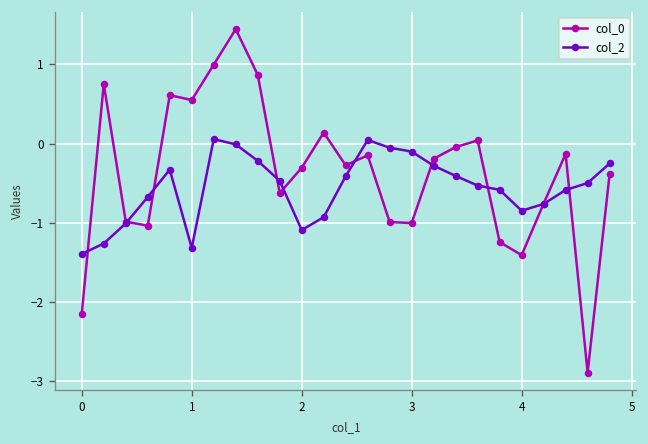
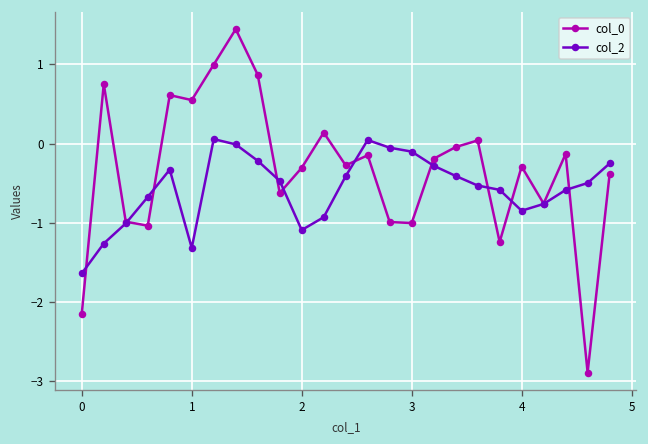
col_2, 0: -1.4 -> -1.6
col_0, 4: -1.4 -> -0.3
